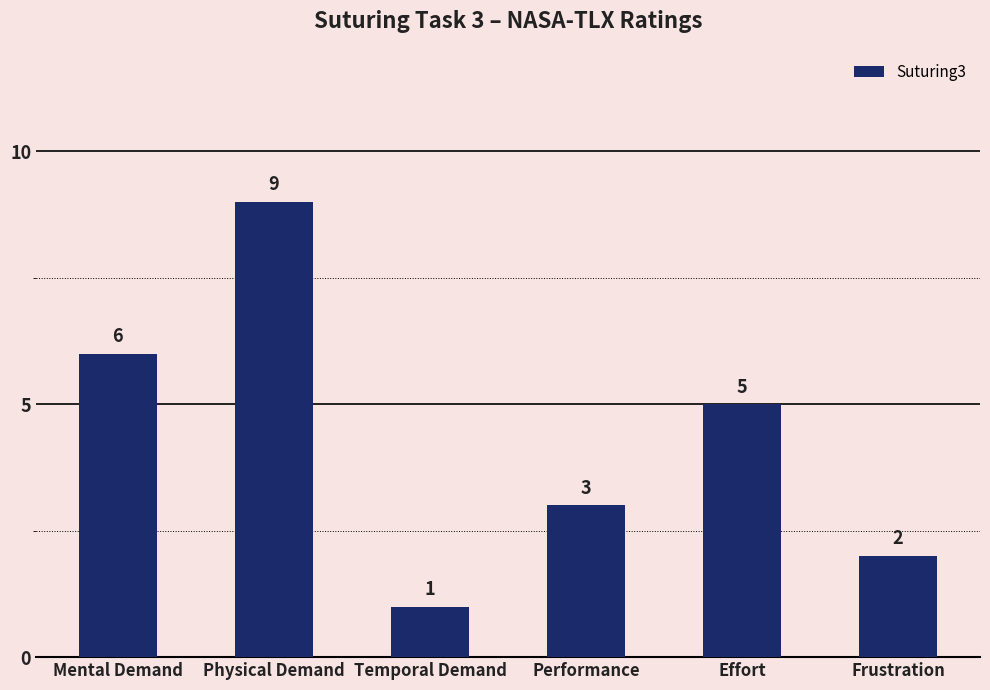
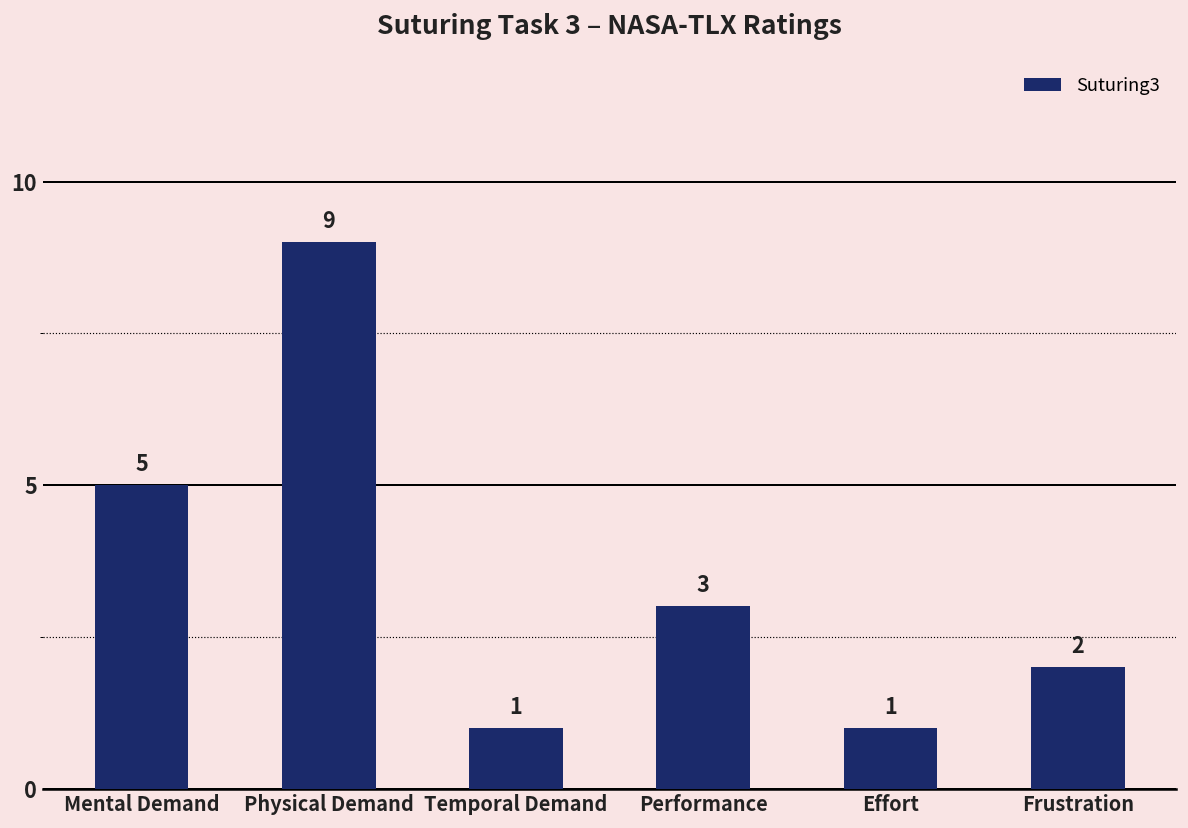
Mental Demand: 6 -> 5
Effort: 5 -> 1
